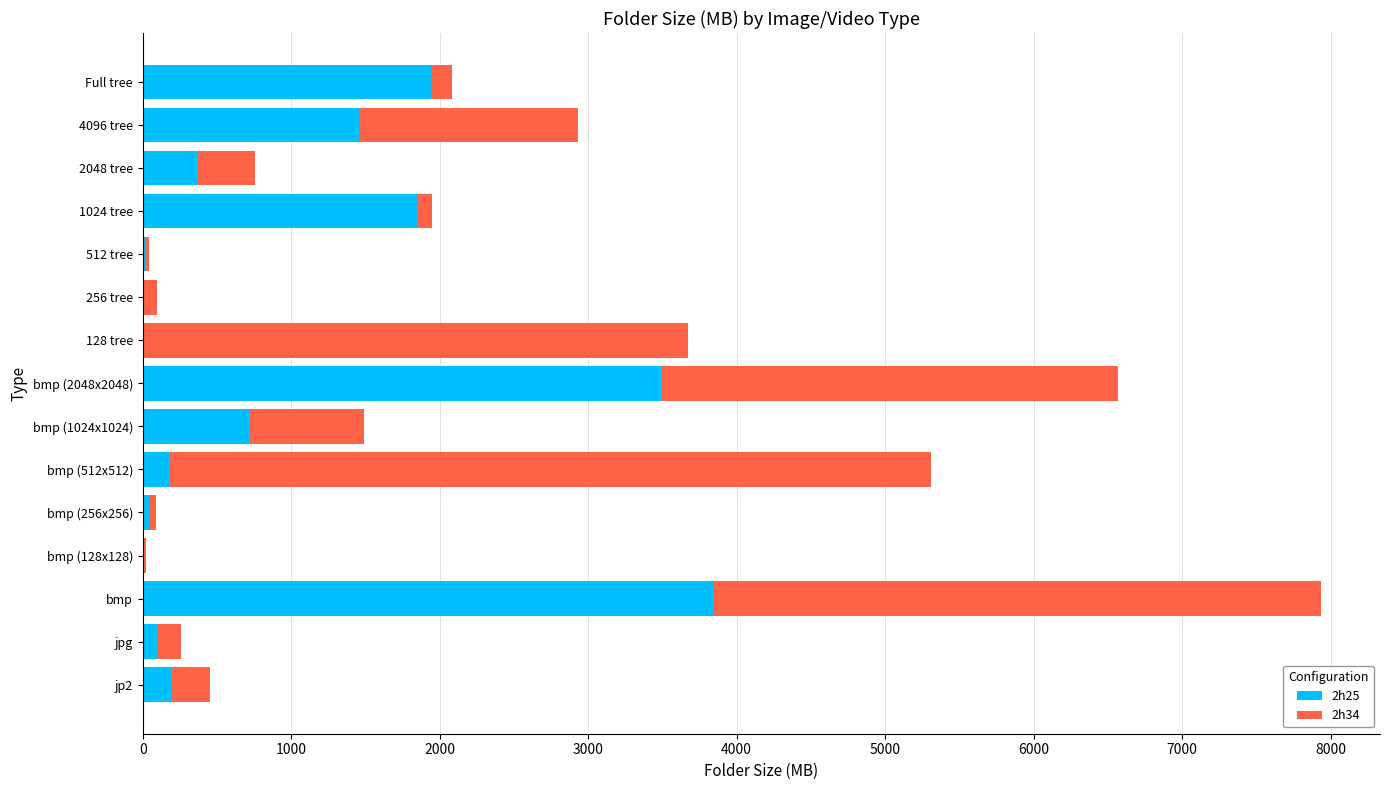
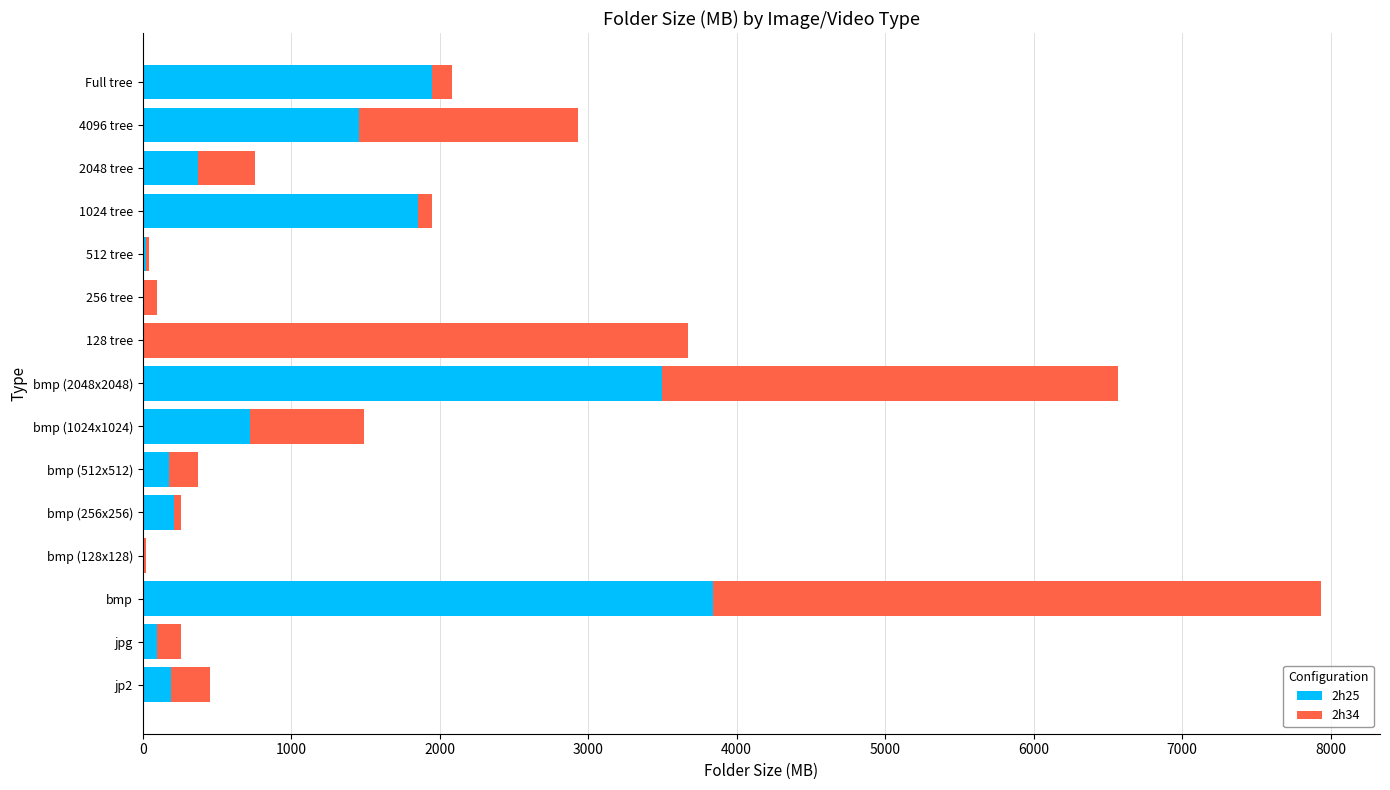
2h34, bmp (512x512): 5130 -> 190
2h25, bmp (256x256): 50 -> 210
